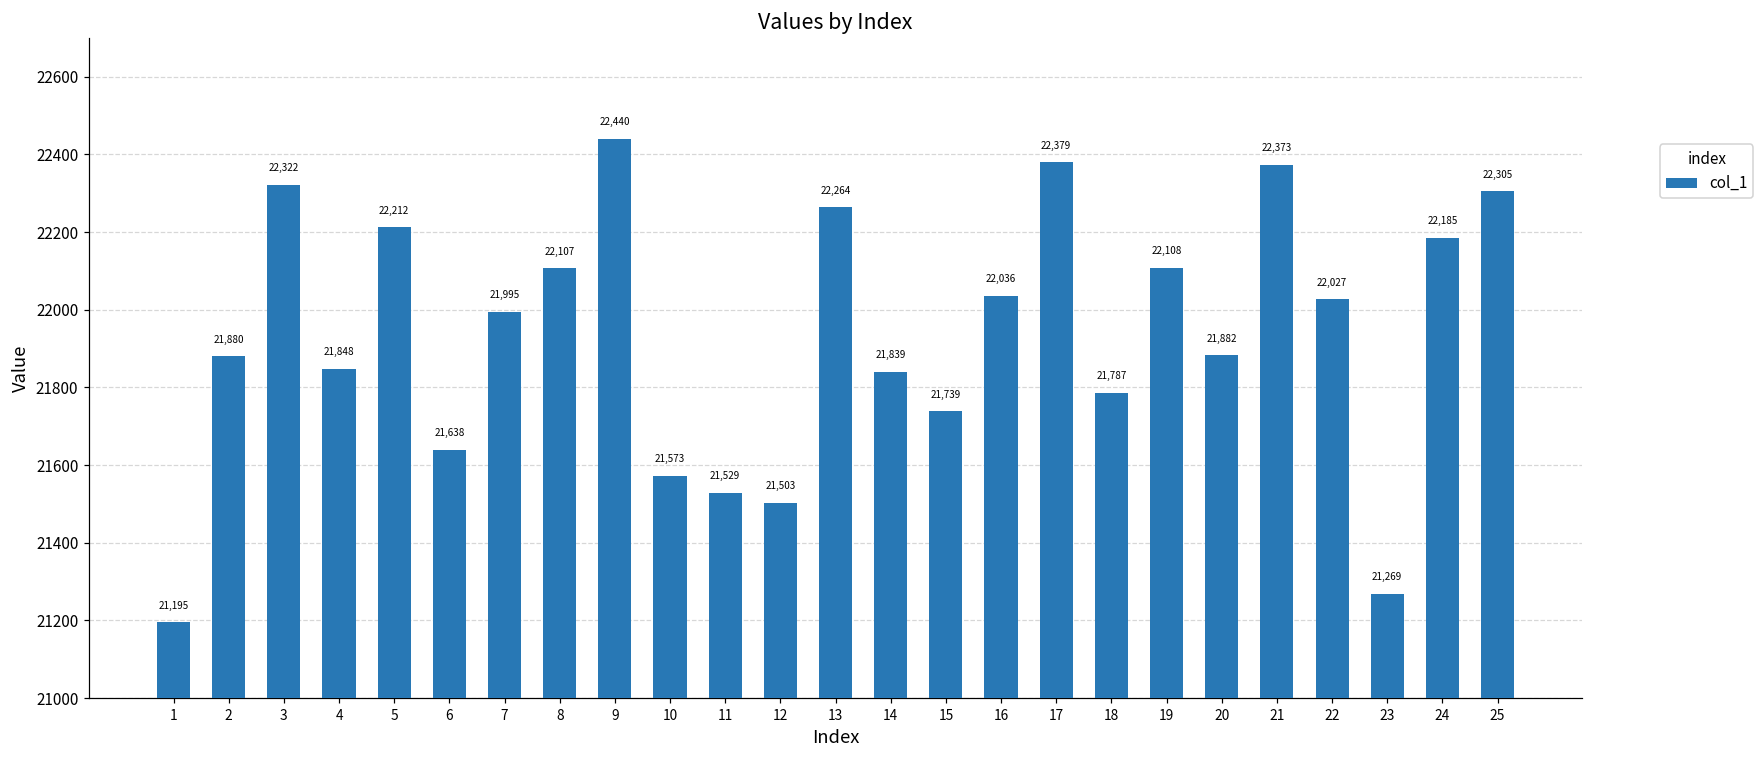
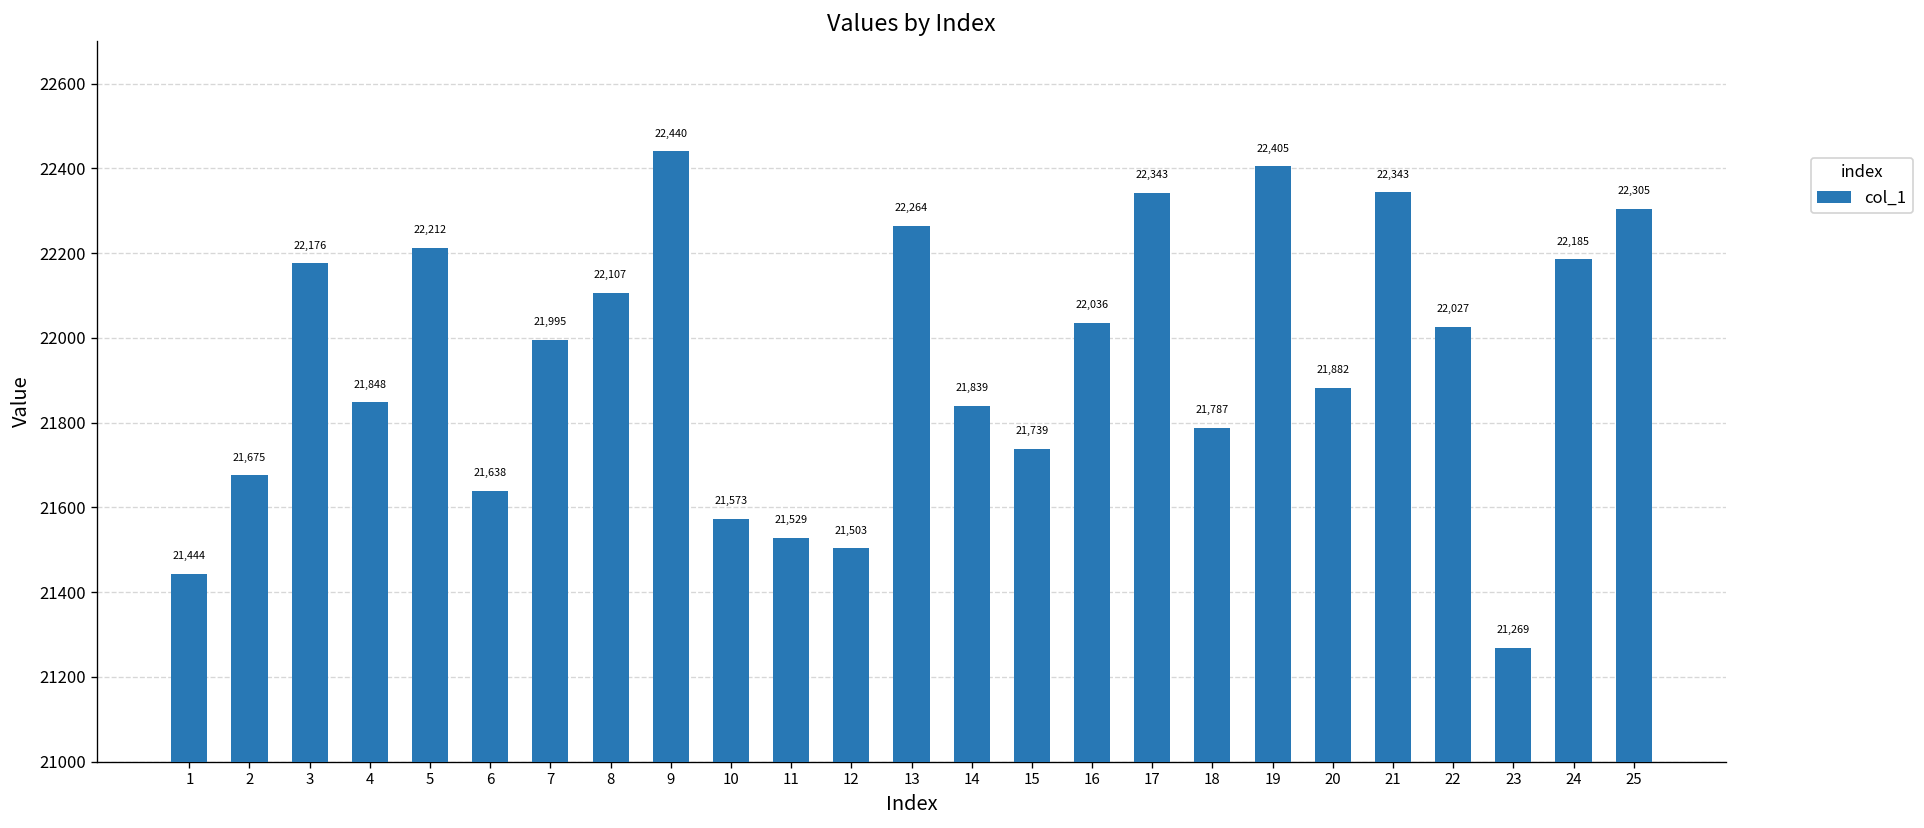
1: 21,195 -> 21,444
2: 21,880 -> 21,675
3: 22,322 -> 22,176
17: 22,379 -> 22,343
19: 22,108 -> 22,405
21: 22,373 -> 22,343
